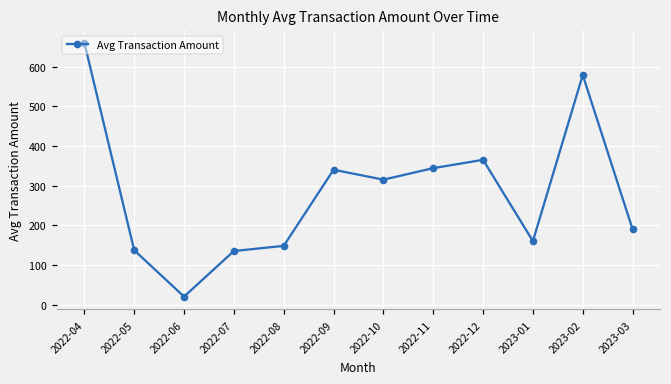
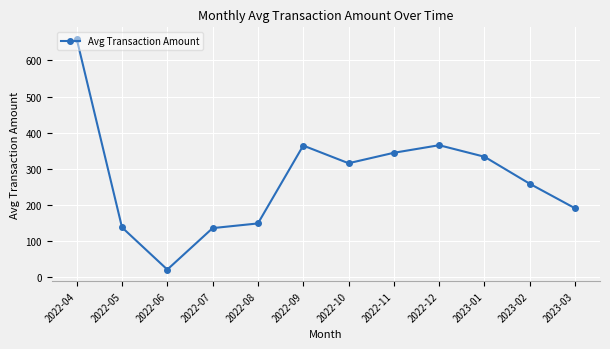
2022-09: 340 -> 360
2023-01: 160 -> 330
2023-02: 580 -> 260
